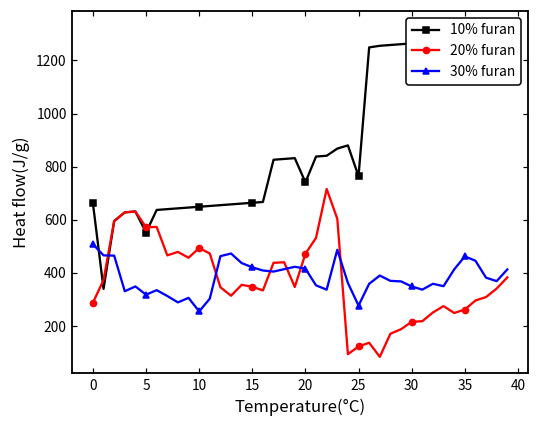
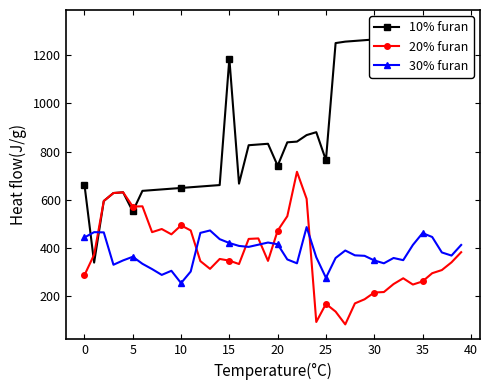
30% furan, 0: 510 -> 440
30% furan, 5: 320 -> 360
10% furan, 15: 660 -> 1190
20% furan, 25: 120 -> 170
